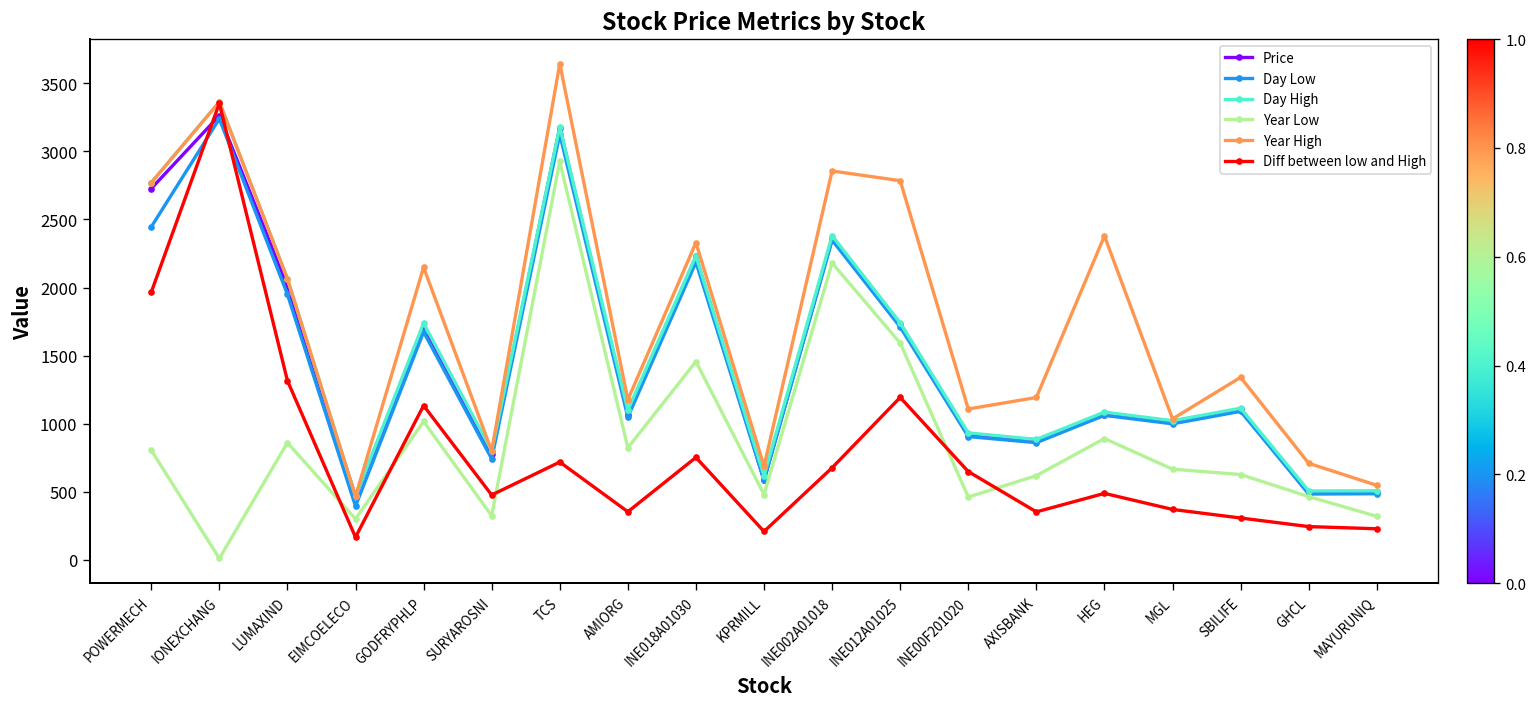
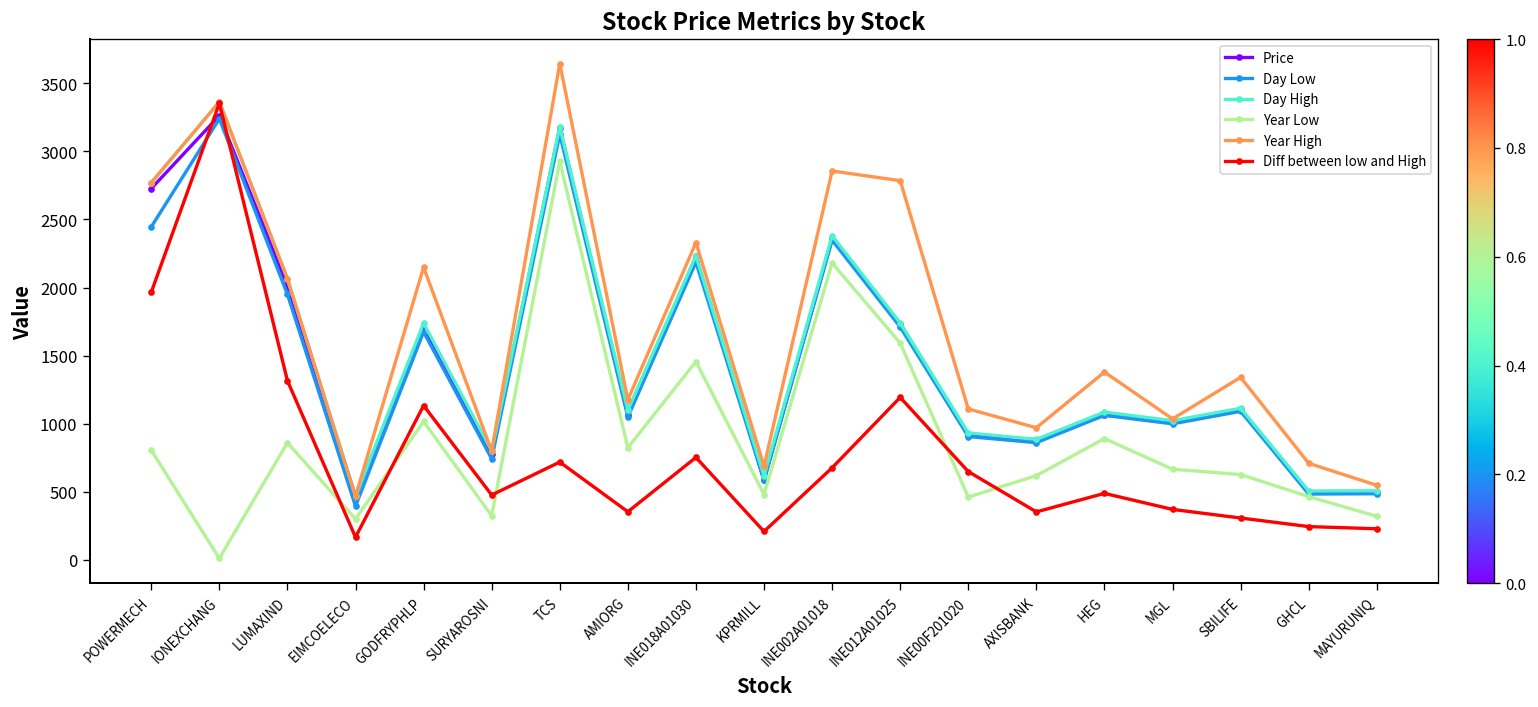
Year High, AXISBANK: 1190 -> 970
Year High, HEG: 2380 -> 1380
